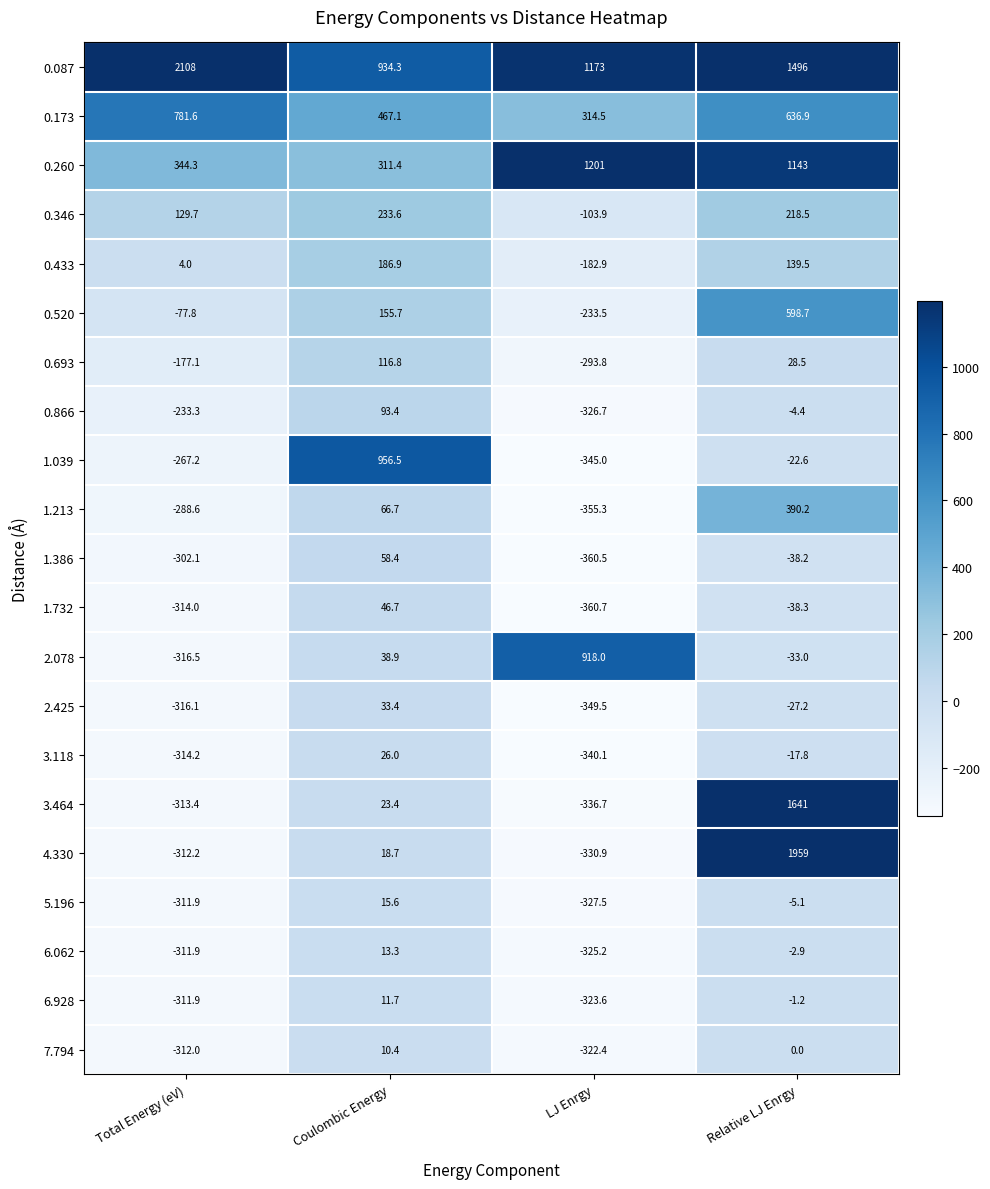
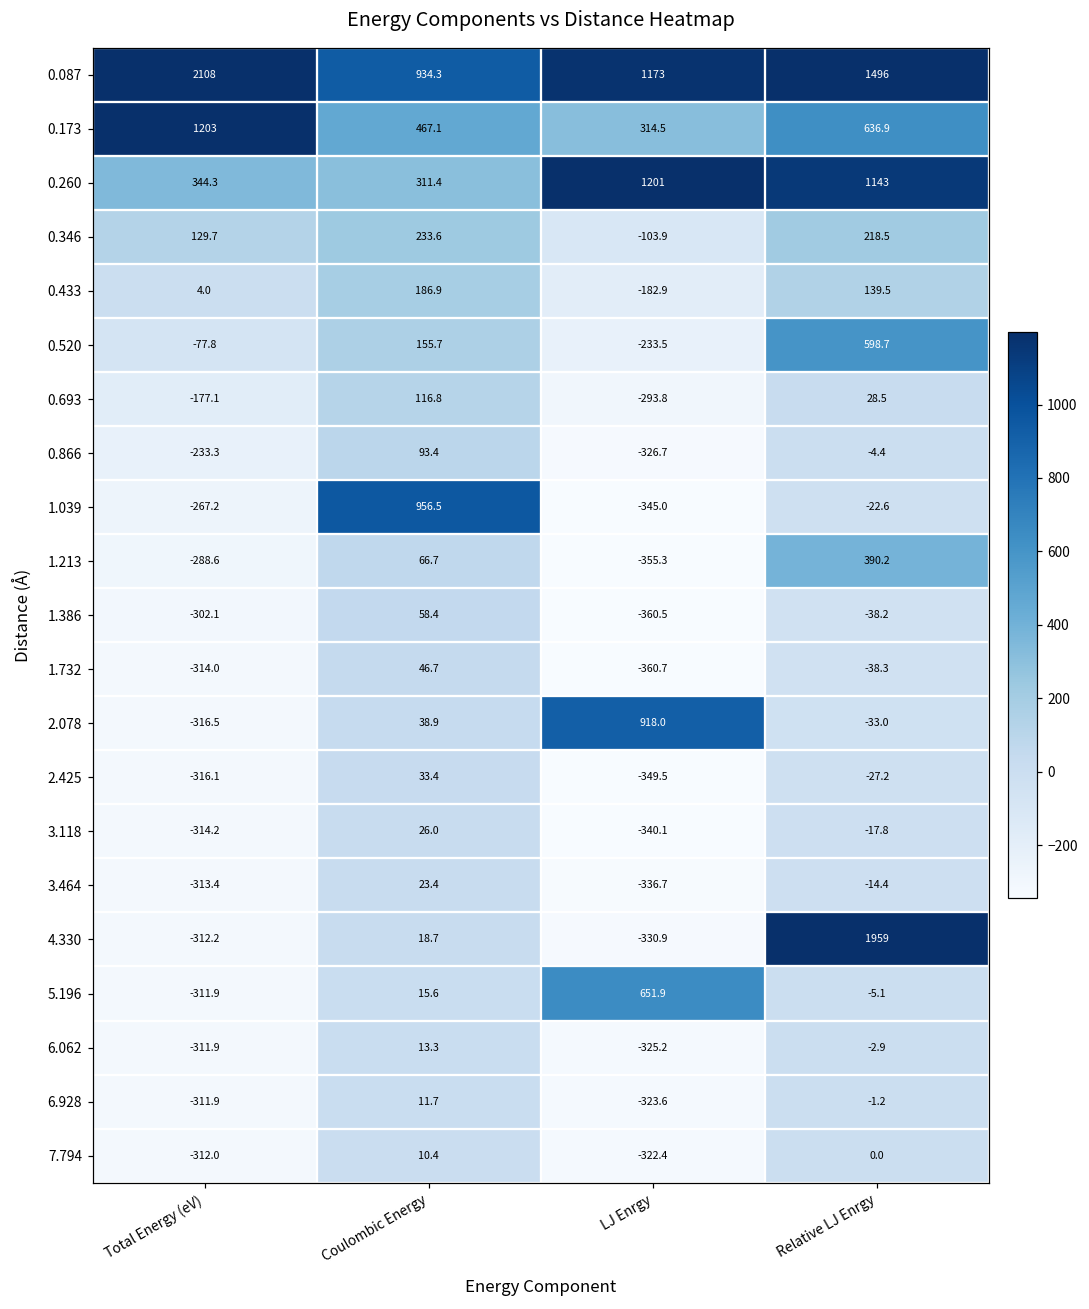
0.173, Total Energy (eV): 781.6 -> 1203
3.464, Relative LJ Enrgy: 1641 -> -14.4
5.196, LJ Enrgy: -327.5 -> 651.9
